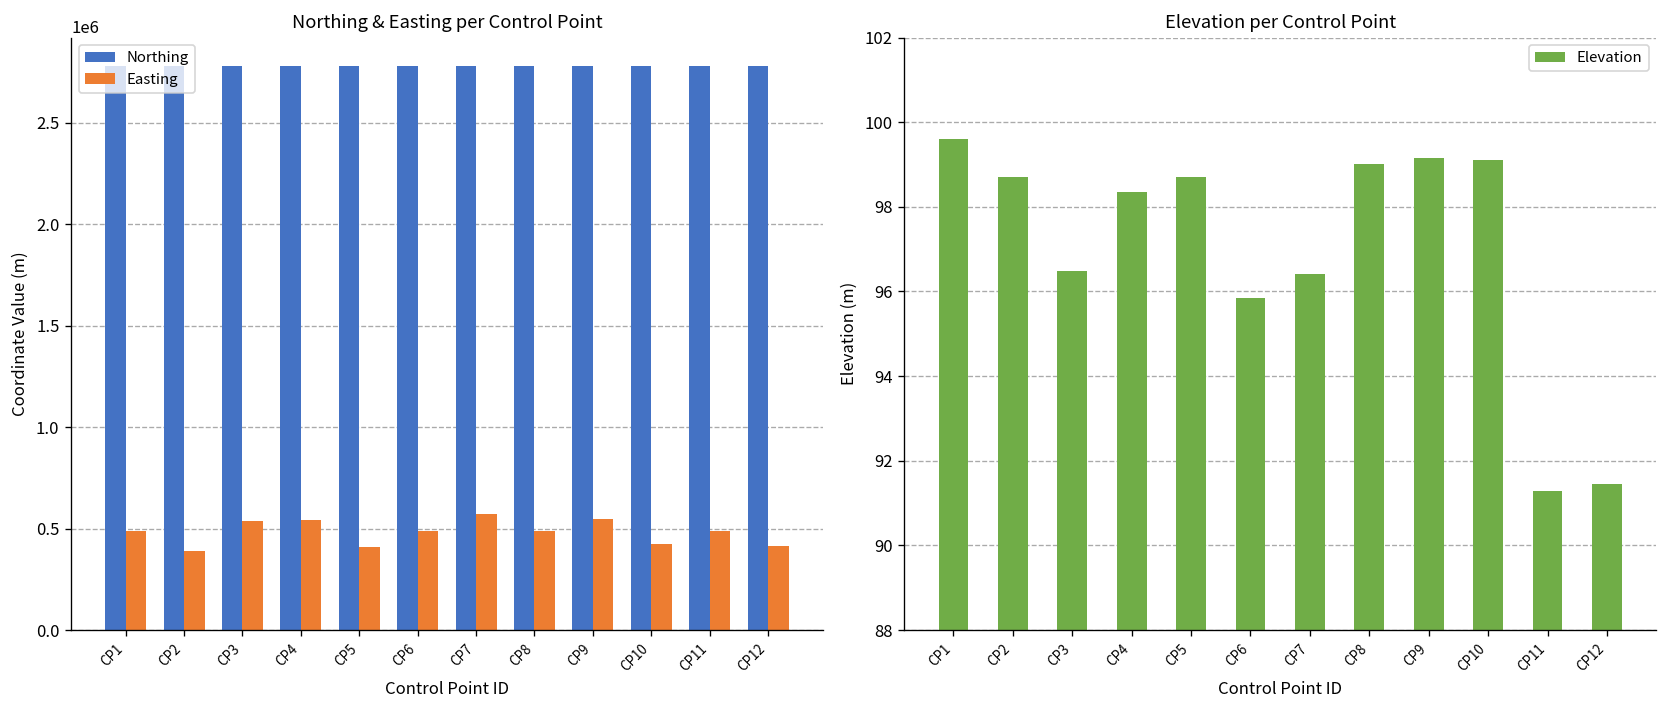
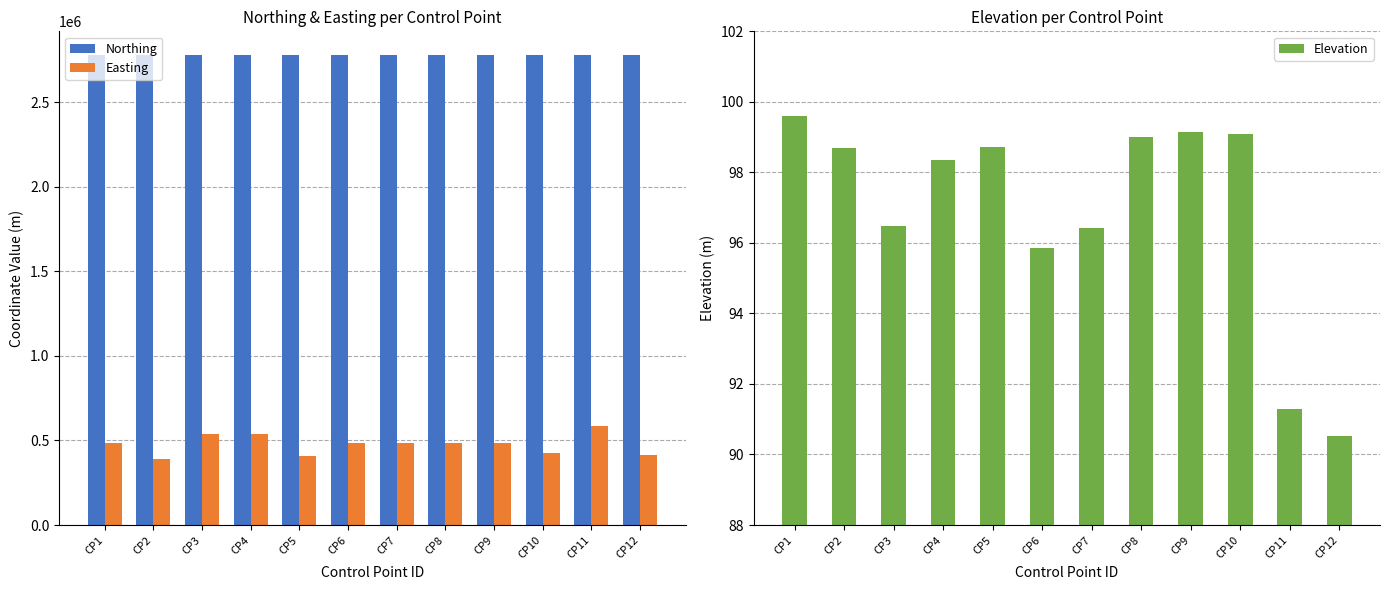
Northing & Easting per Control Point, Easting, CP7: 570000 -> 490000
Northing & Easting per Control Point, Easting, CP9: 550000 -> 490000
Northing & Easting per Control Point, Easting, CP11: 490000 -> 580000
Elevation per Control Point, CP12: 91.4 -> 90.5
